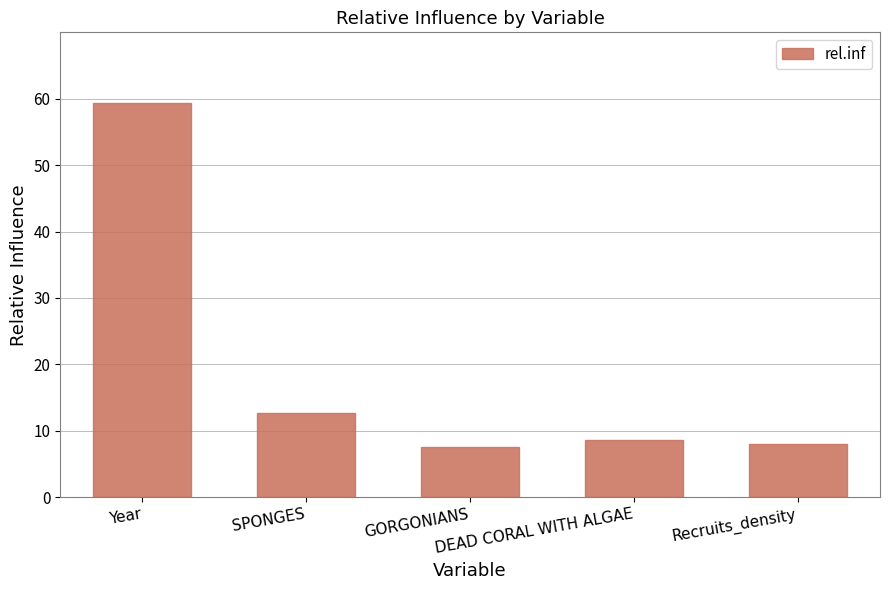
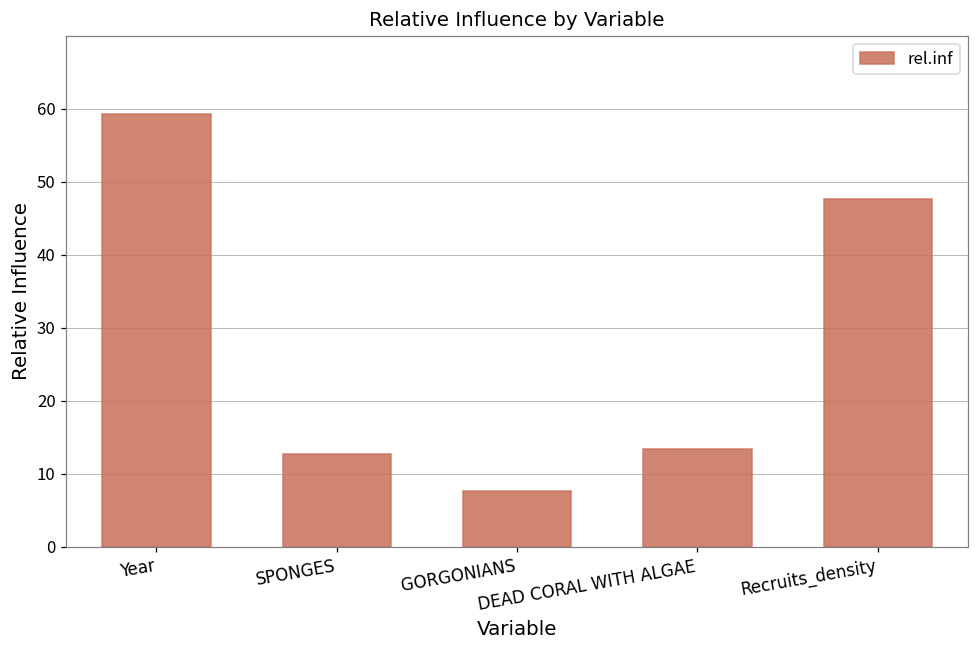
DEAD CORAL WITH ALGAE: 9 -> 13
Recruits_density: 8 -> 48
